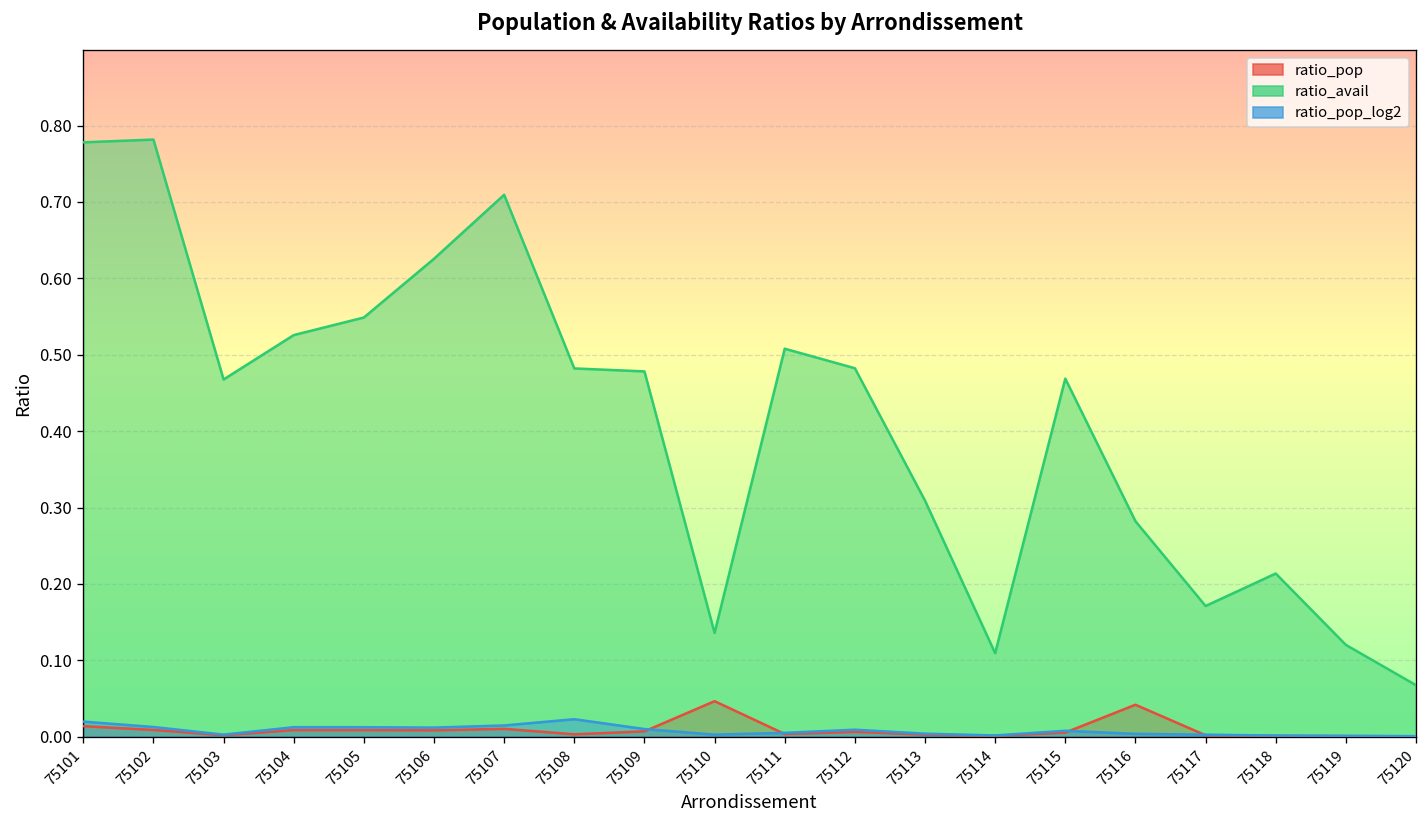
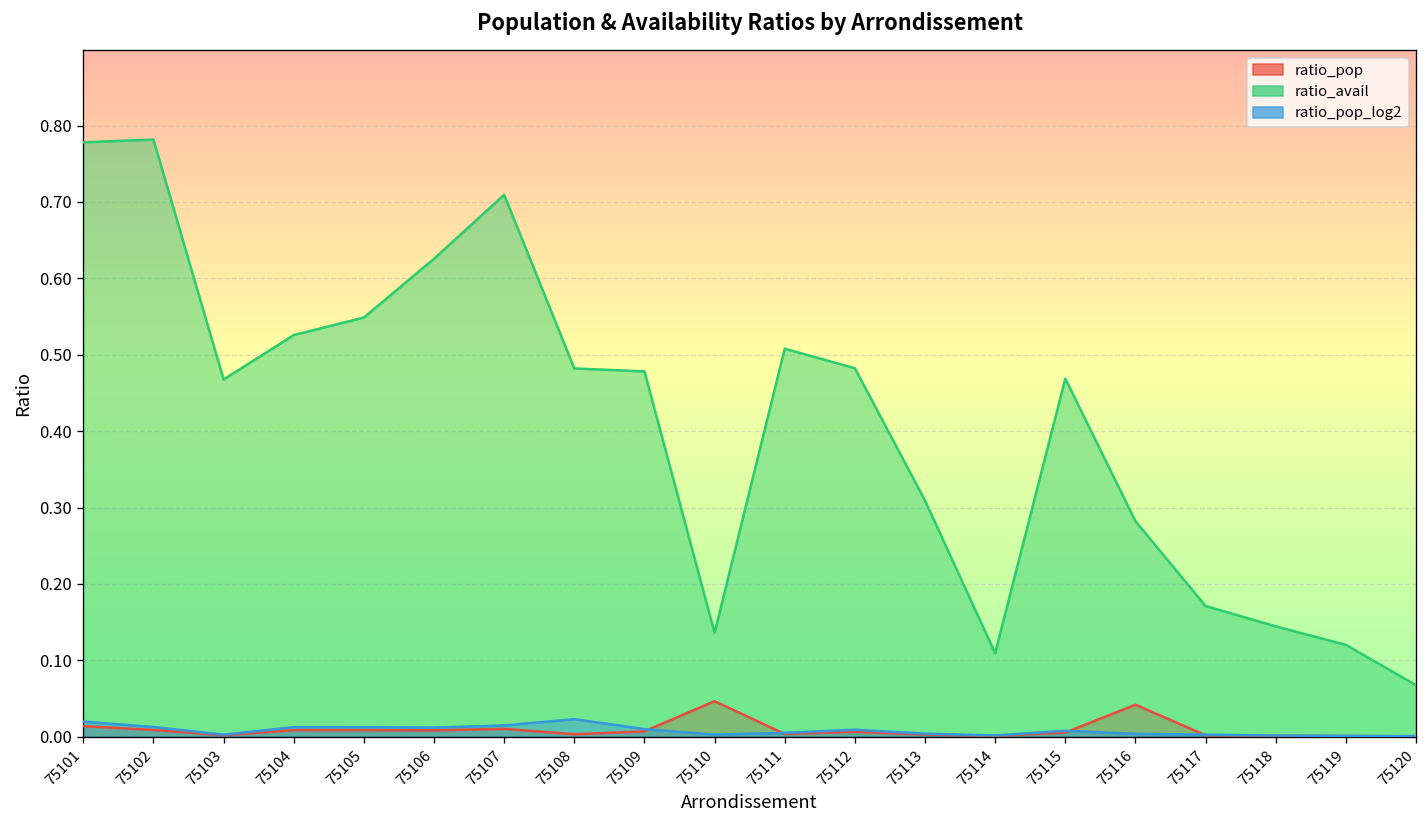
ratio_avail, 75118: 0.21 -> 0.14
